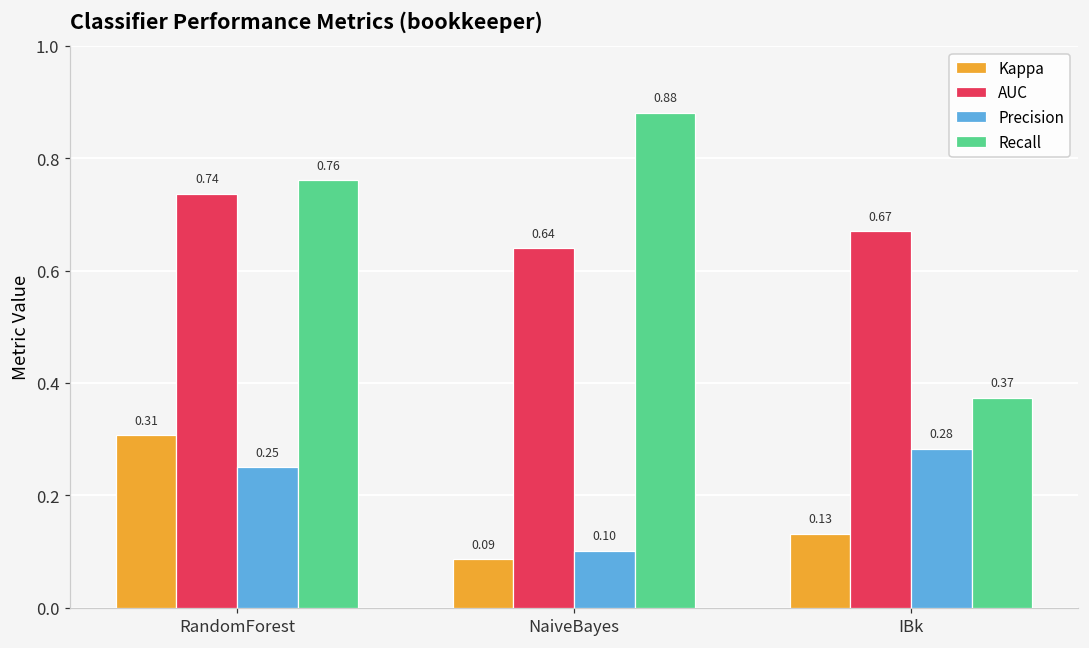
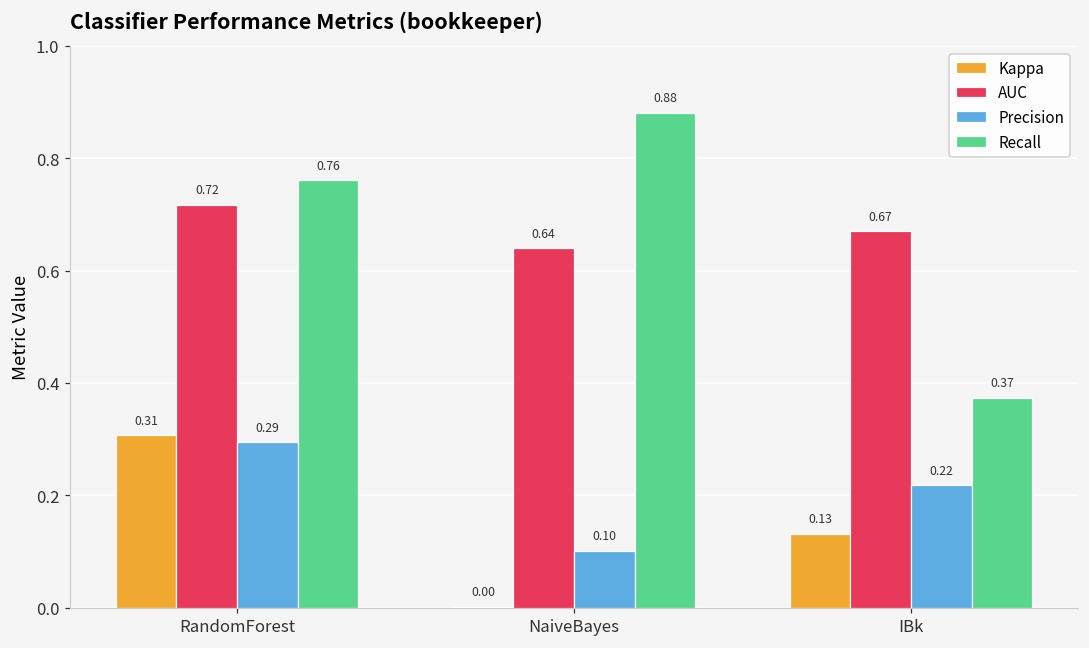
AUC, RandomForest: 0.74 -> 0.72
Precision, RandomForest: 0.25 -> 0.29
Kappa, NaiveBayes: 0.09 -> 0.00
Precision, IBk: 0.28 -> 0.22
